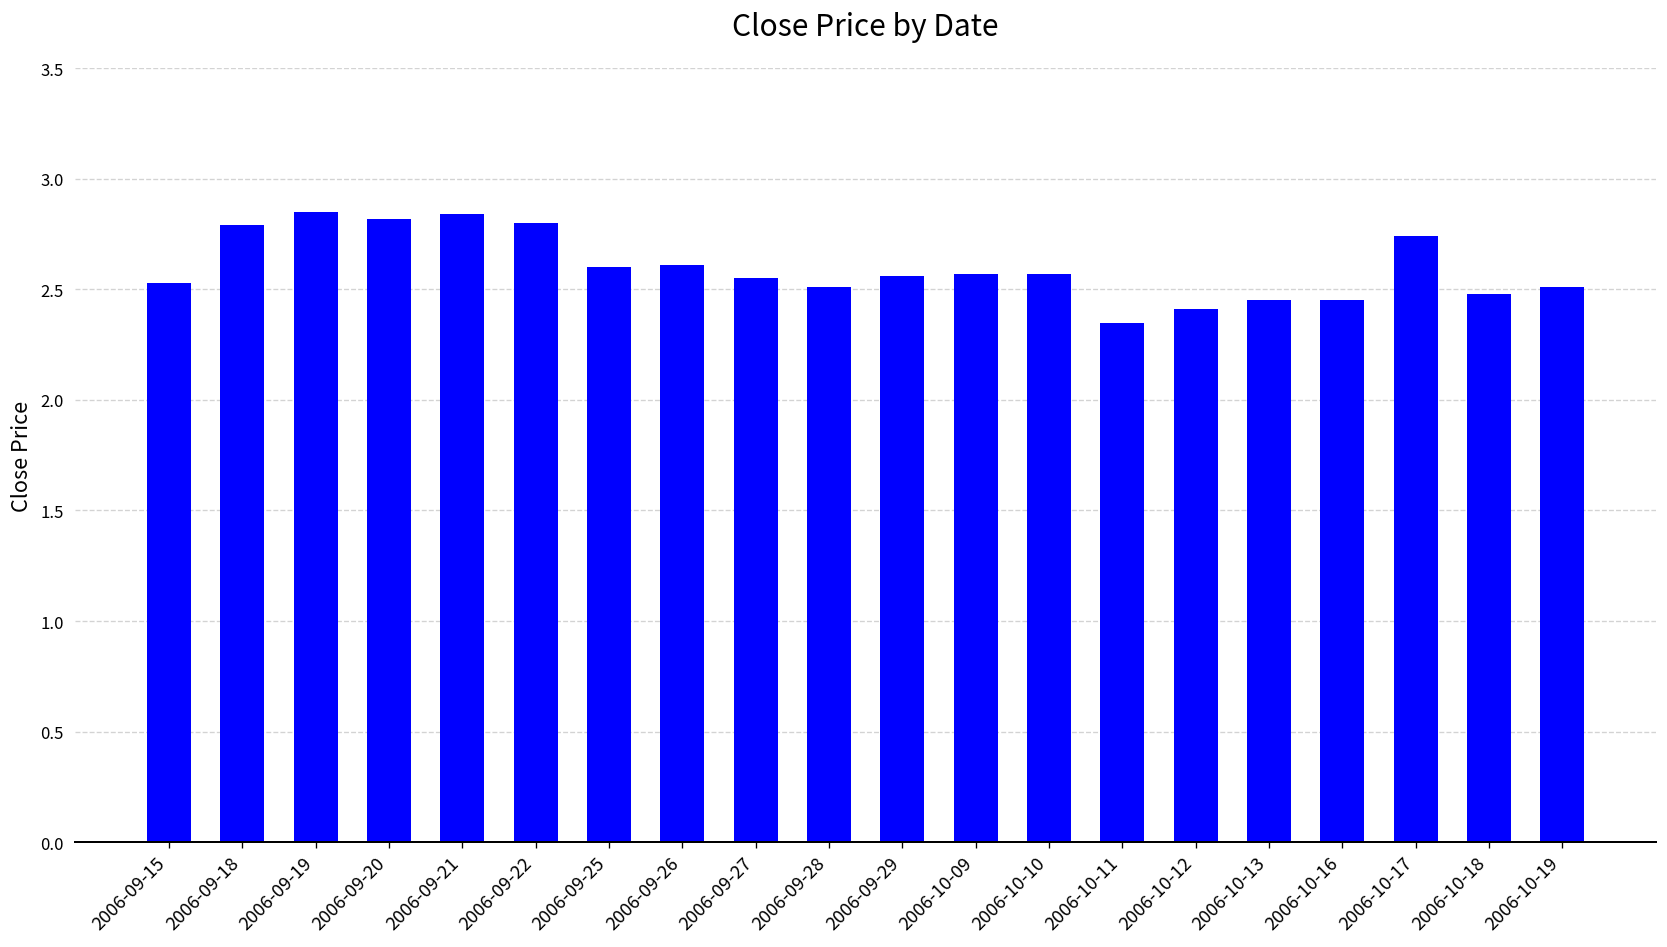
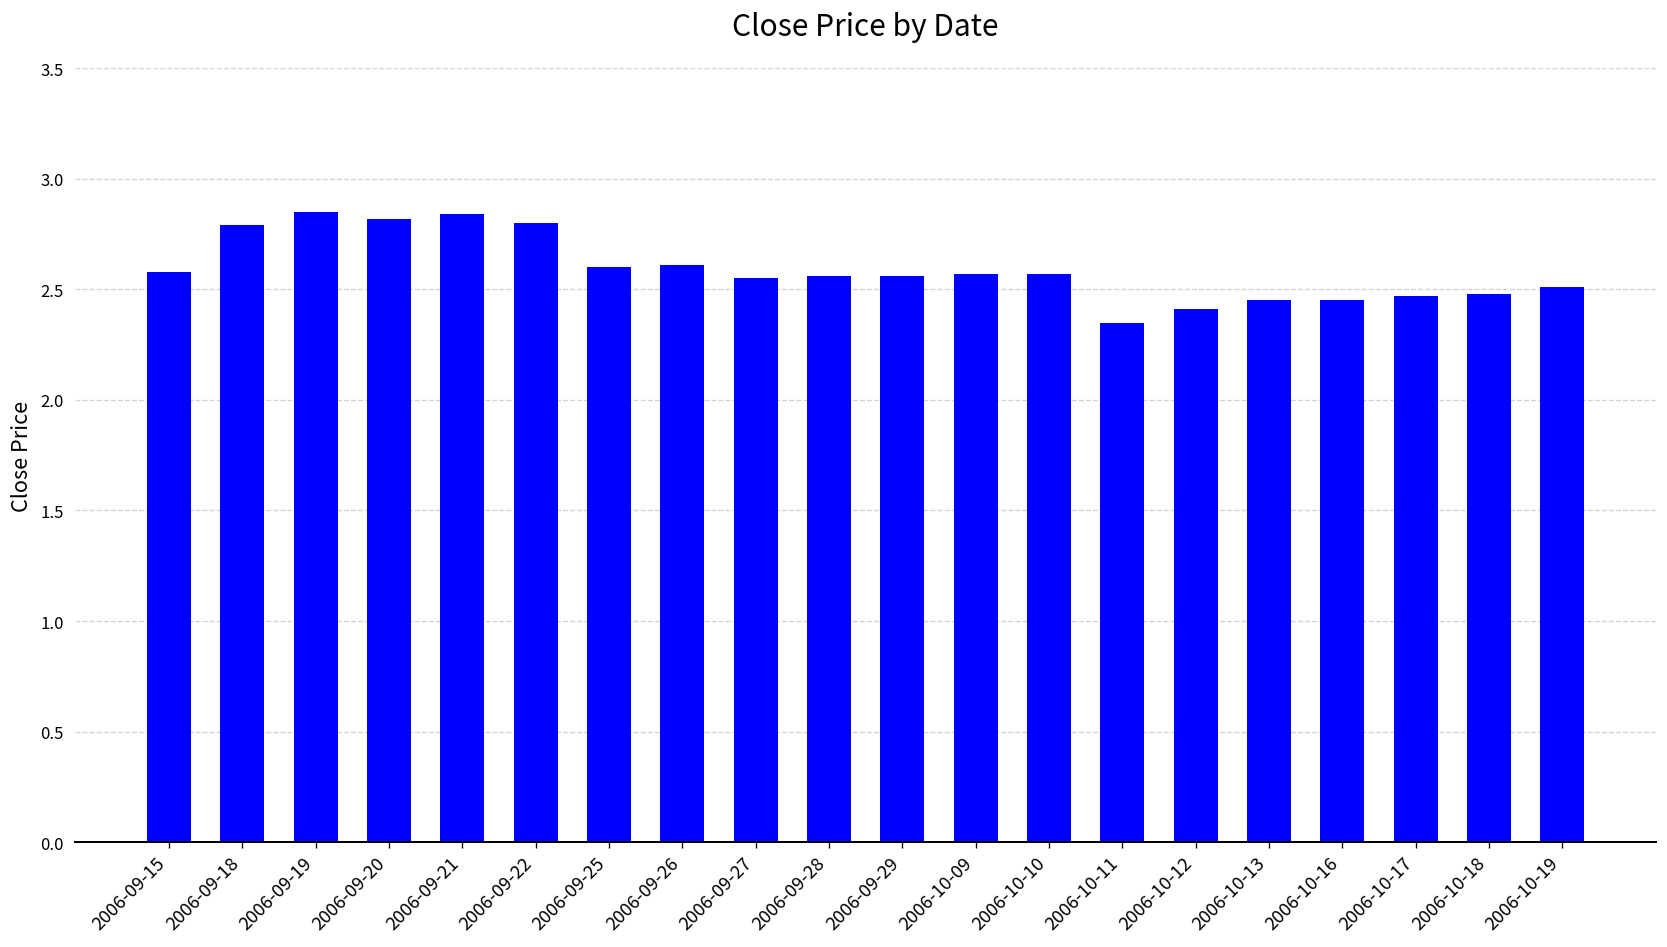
2006-09-15: 2.53 -> 2.58
2006-09-28: 2.51 -> 2.56
2006-10-17: 2.74 -> 2.47
